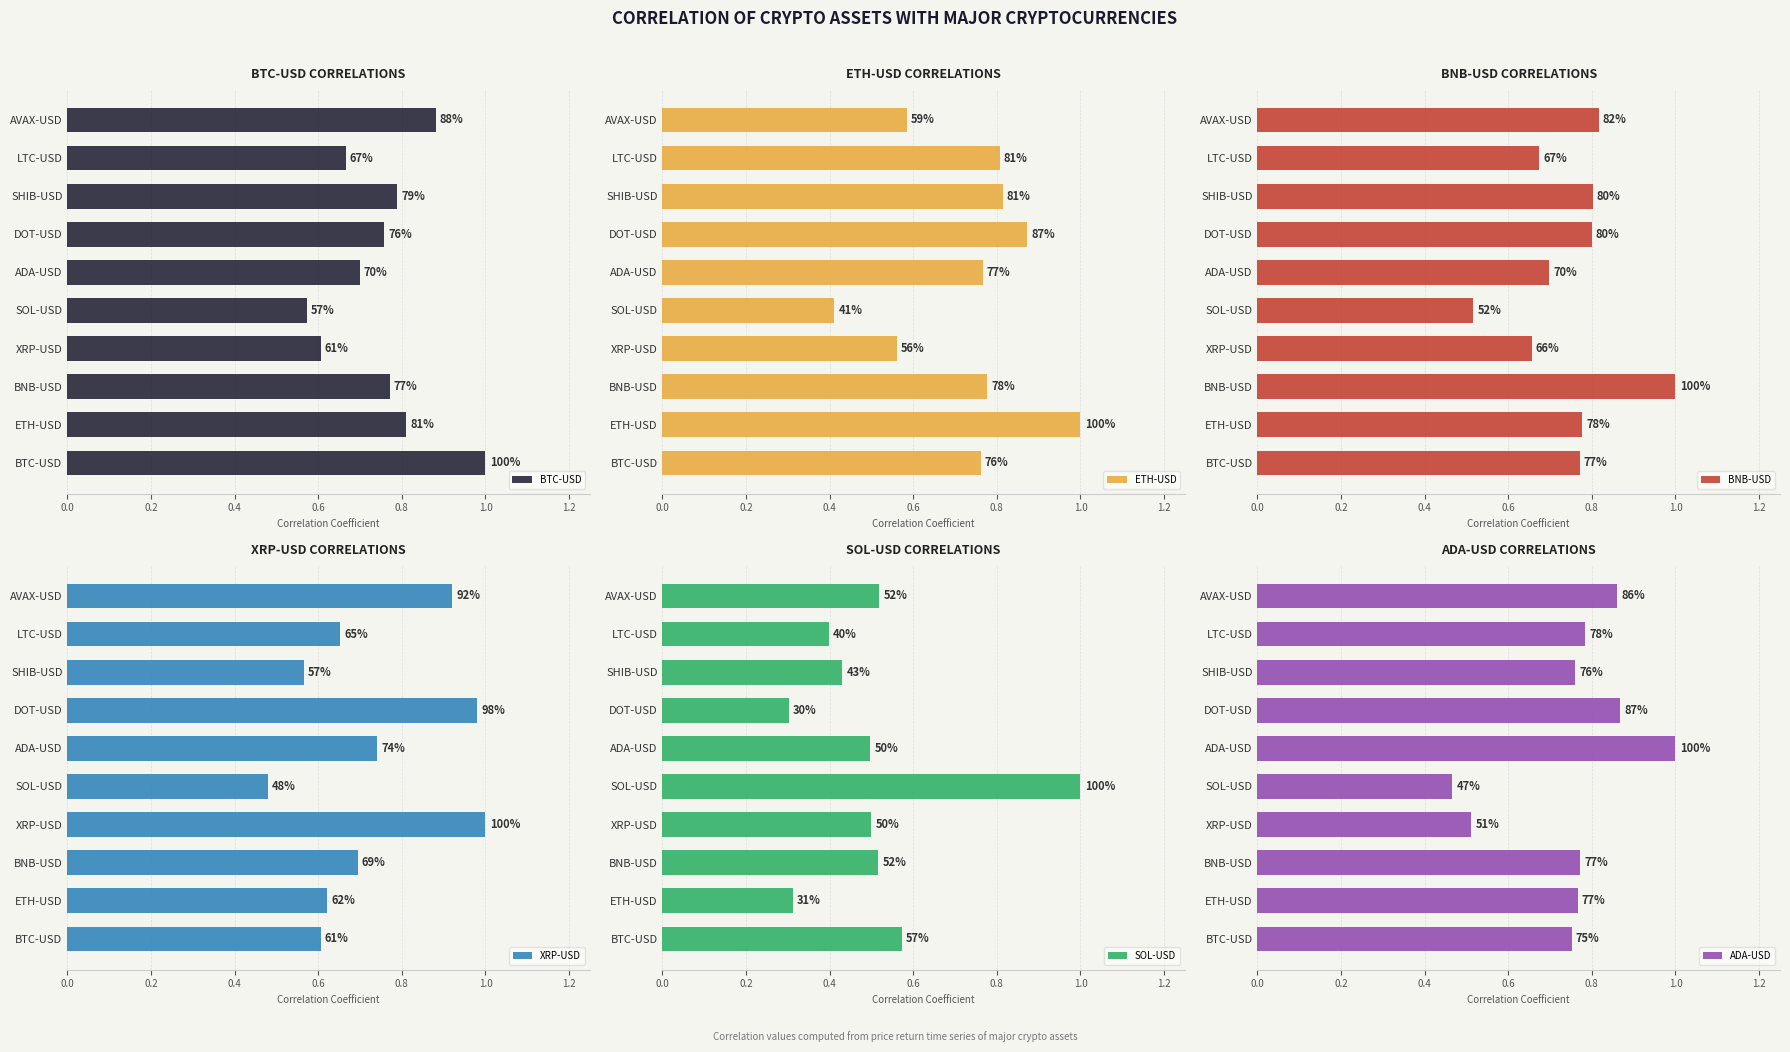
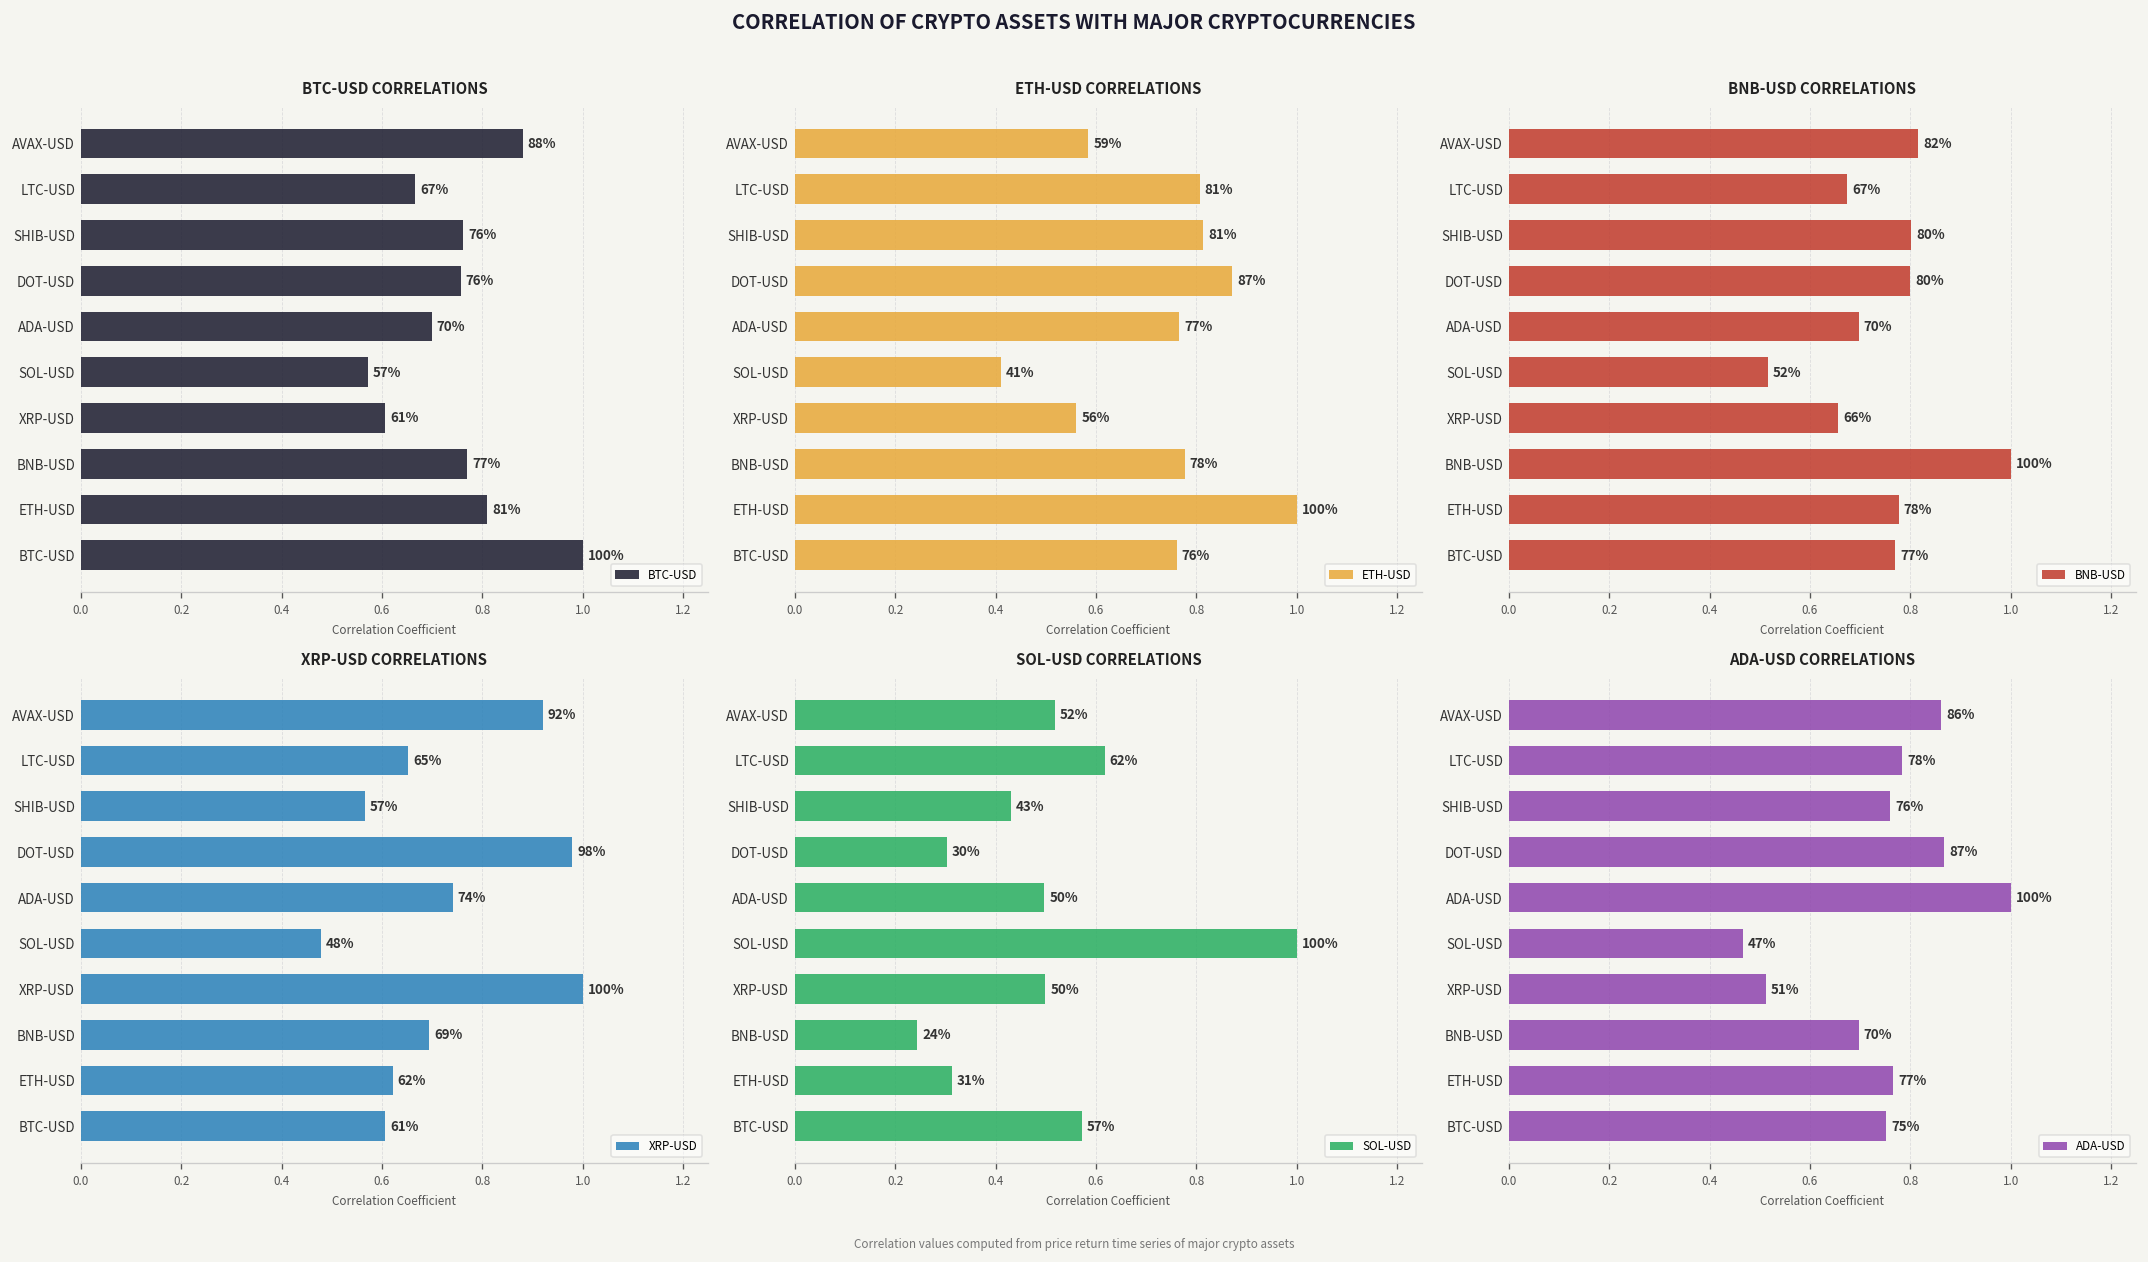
BTC-USD CORRELATIONS, SHIB-USD: 79% -> 76%
SOL-USD CORRELATIONS, LTC-USD: 40% -> 62%
SOL-USD CORRELATIONS, BNB-USD: 52% -> 24%
ADA-USD CORRELATIONS, BNB-USD: 77% -> 70%
